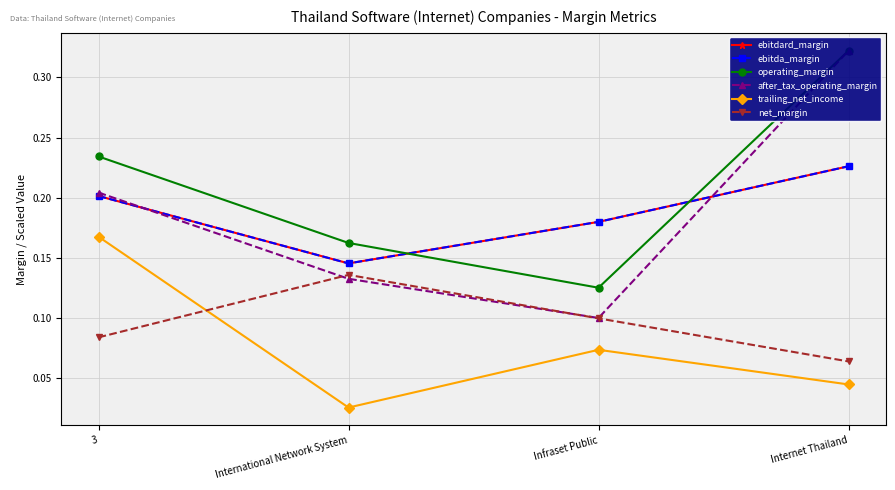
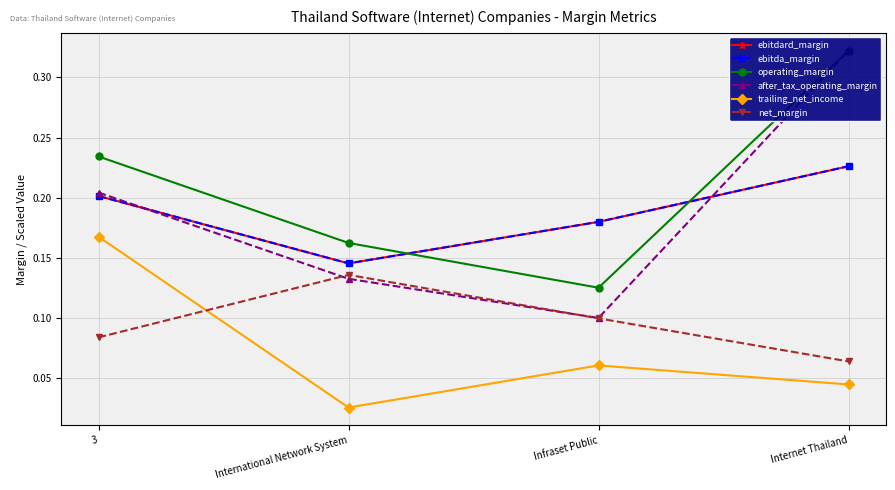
trailing_net_income, Infraset Public: 0.074 -> 0.061
